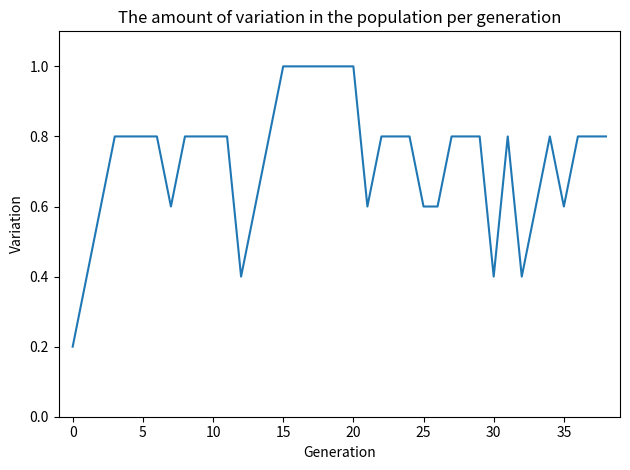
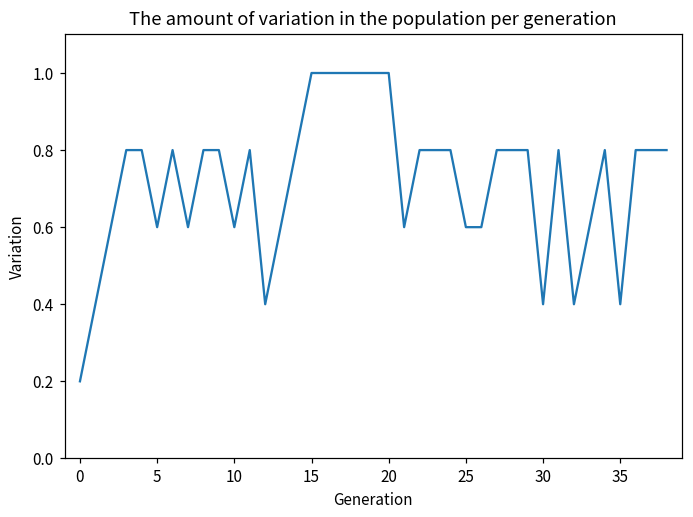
5: 0.80 -> 0.60
10: 0.80 -> 0.60
35: 0.60 -> 0.40
